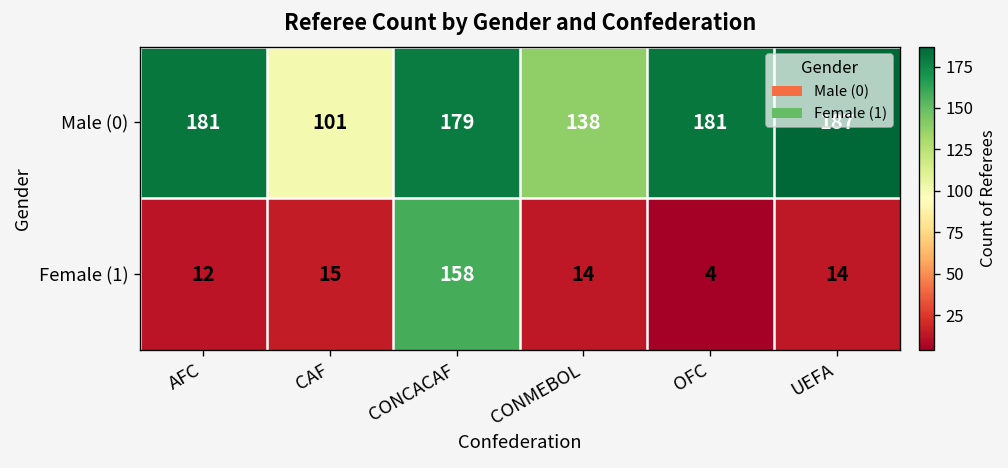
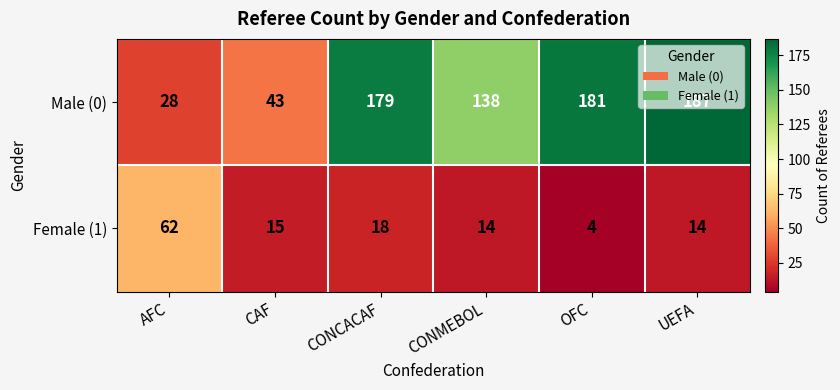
Male (0), AFC: 181 -> 28
Male (0), CAF: 101 -> 43
Female (1), AFC: 12 -> 62
Female (1), CONCACAF: 158 -> 18
